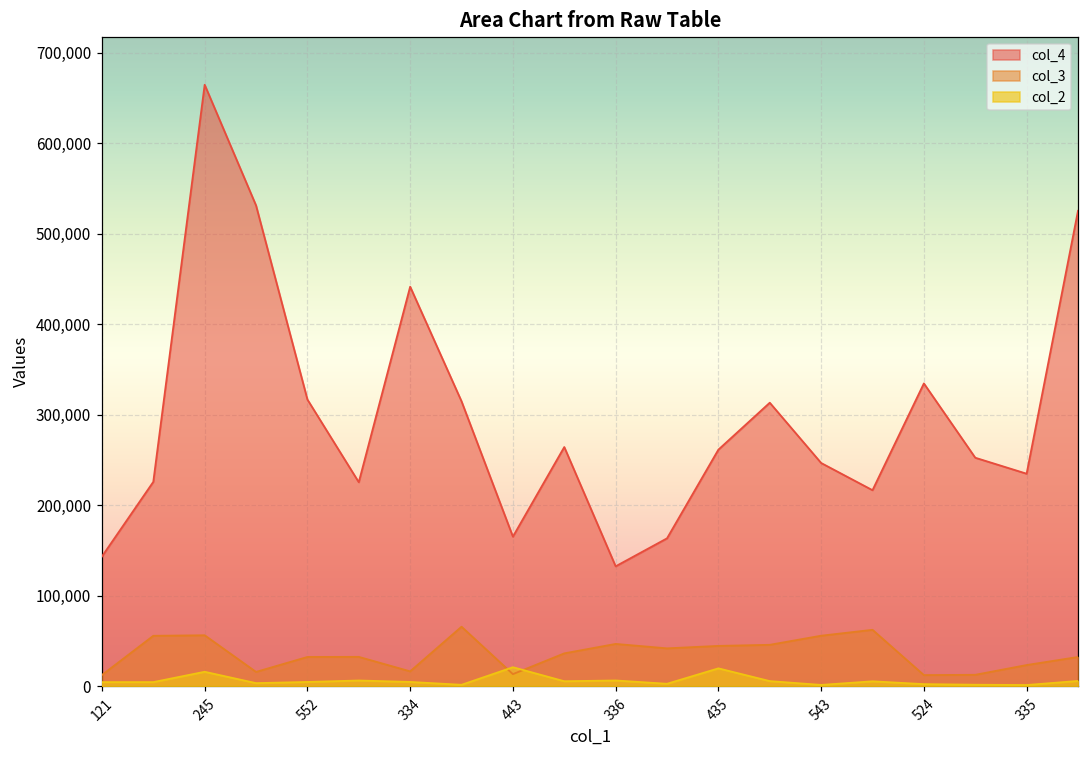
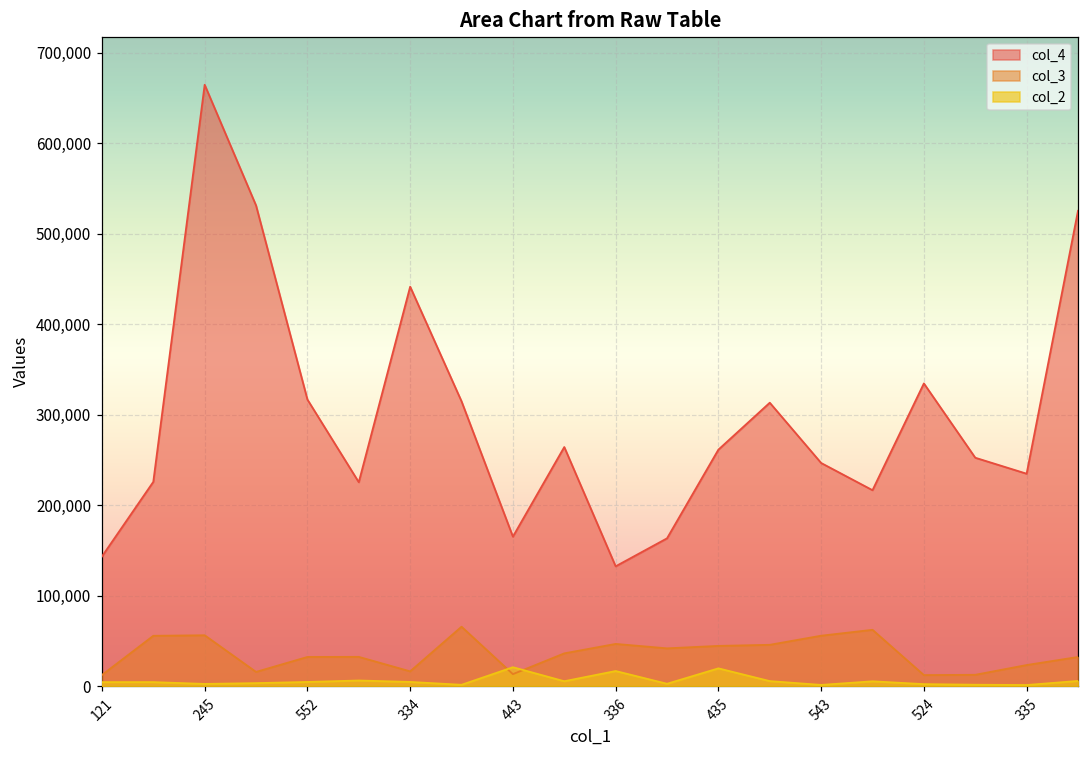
col_2, 245: 20,000 -> 0
col_2, 336: 10,000 -> 20,000
